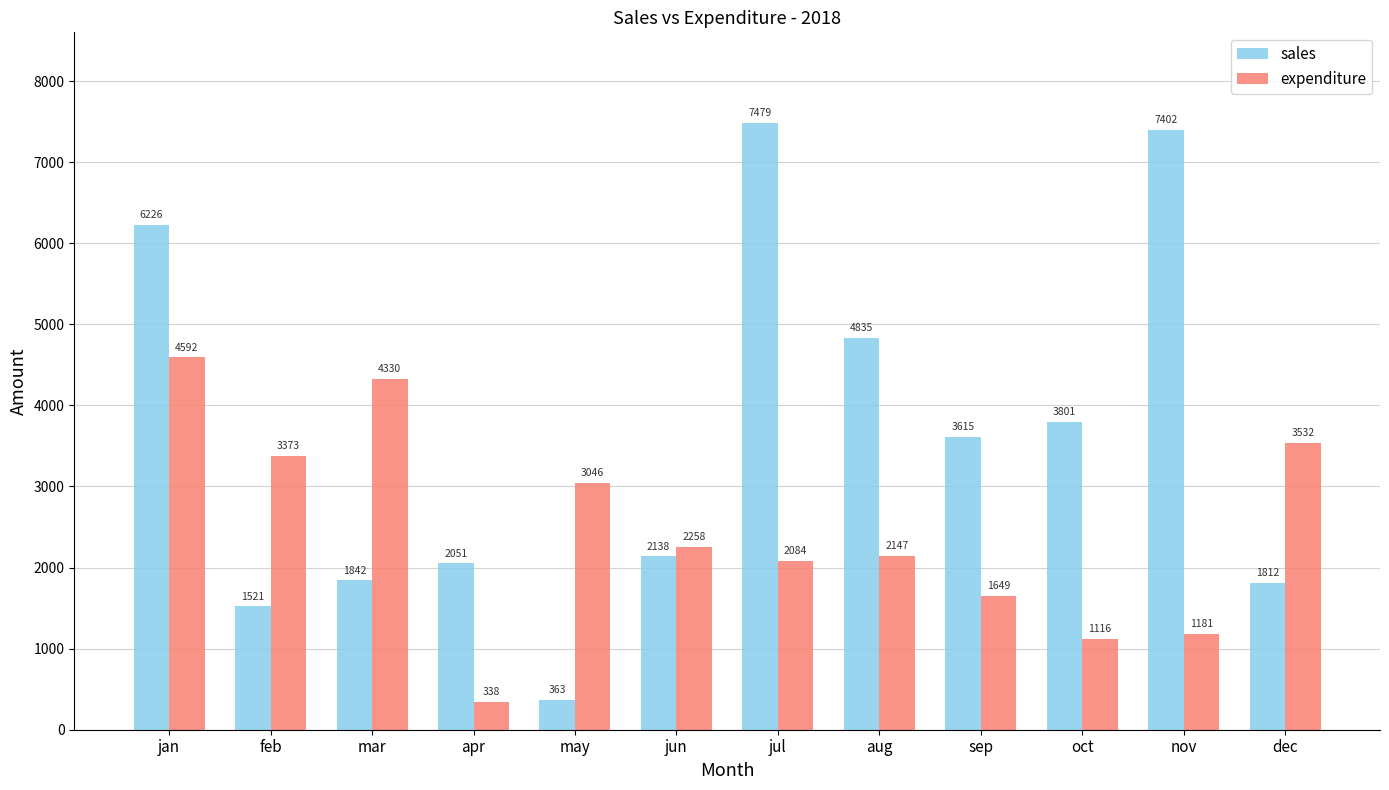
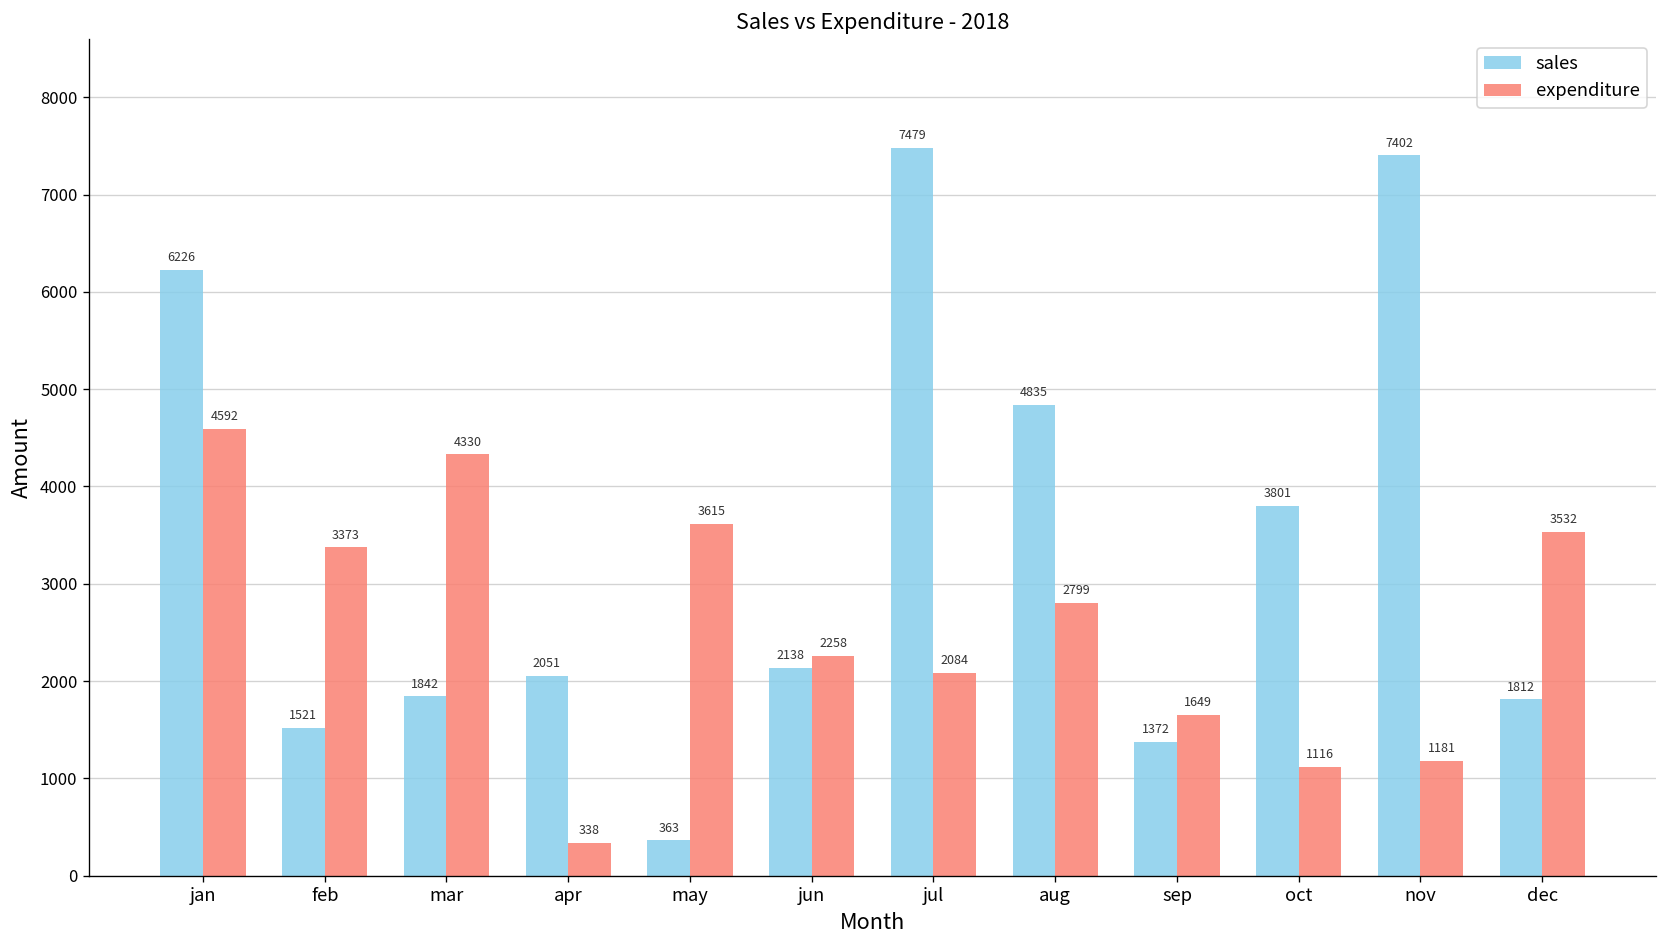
expenditure, may: 3046 -> 3615
expenditure, aug: 2147 -> 2799
sales, sep: 3615 -> 1372
